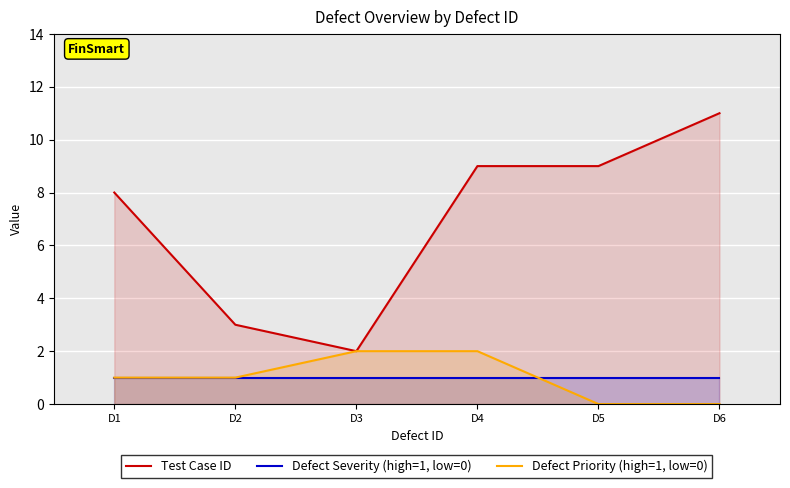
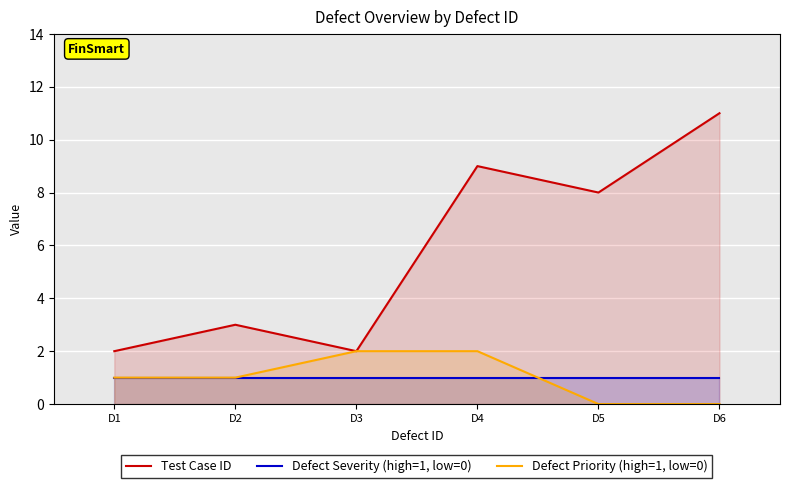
Test Case ID, D1: 8 -> 2
Test Case ID, D5: 9 -> 8
